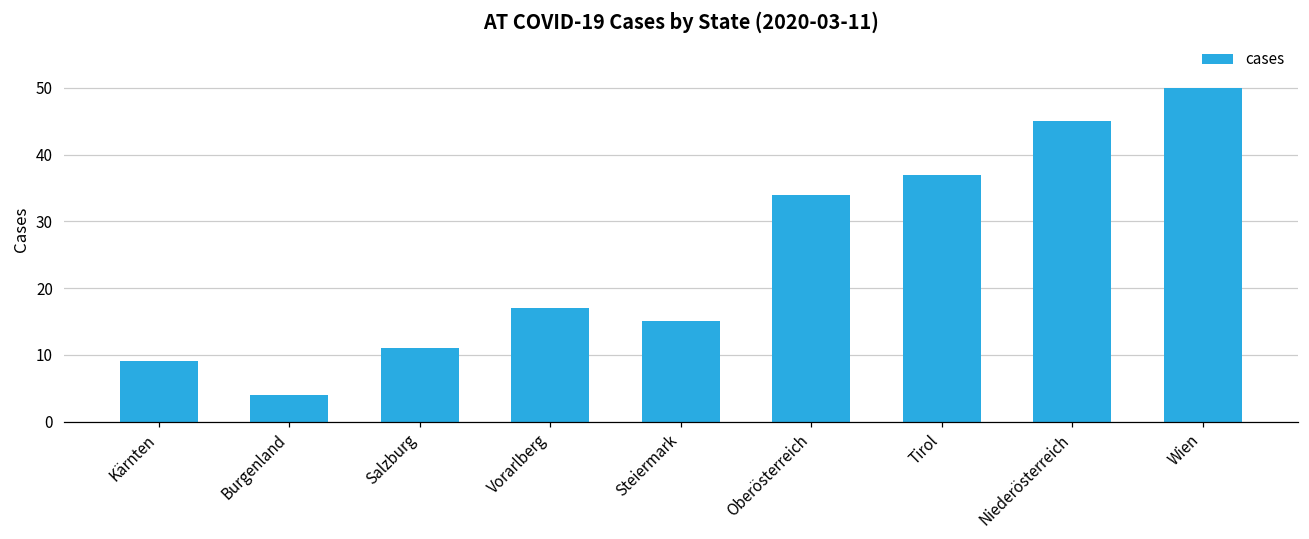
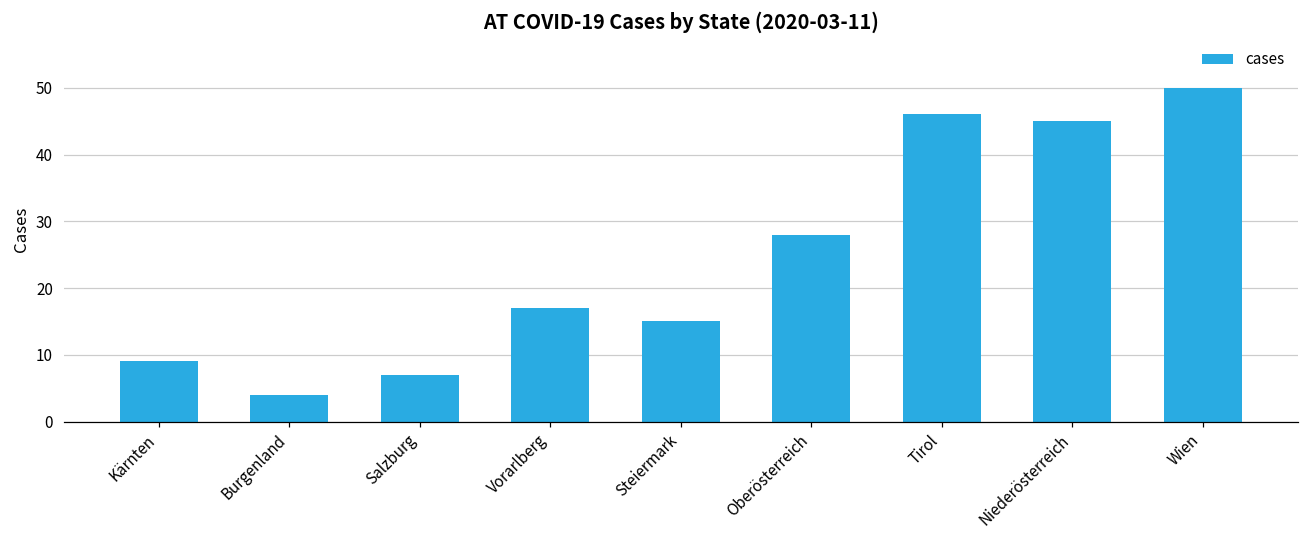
Salzburg: 11 -> 7
Oberösterreich: 34 -> 28
Tirol: 37 -> 46
